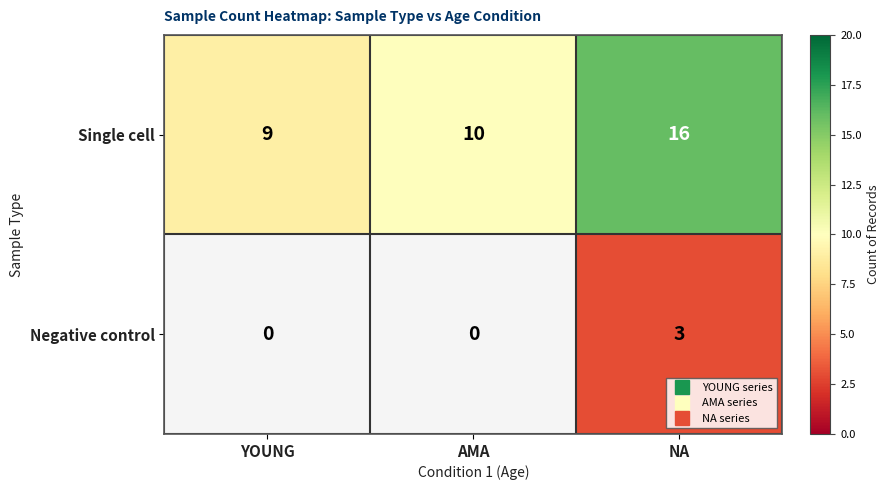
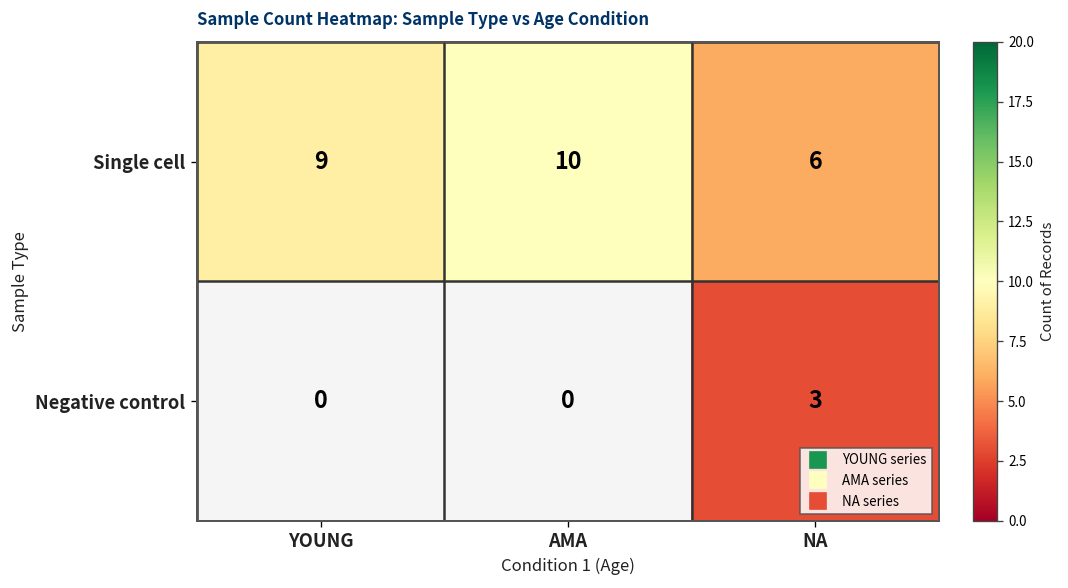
Single cell, NA: 16 -> 6
